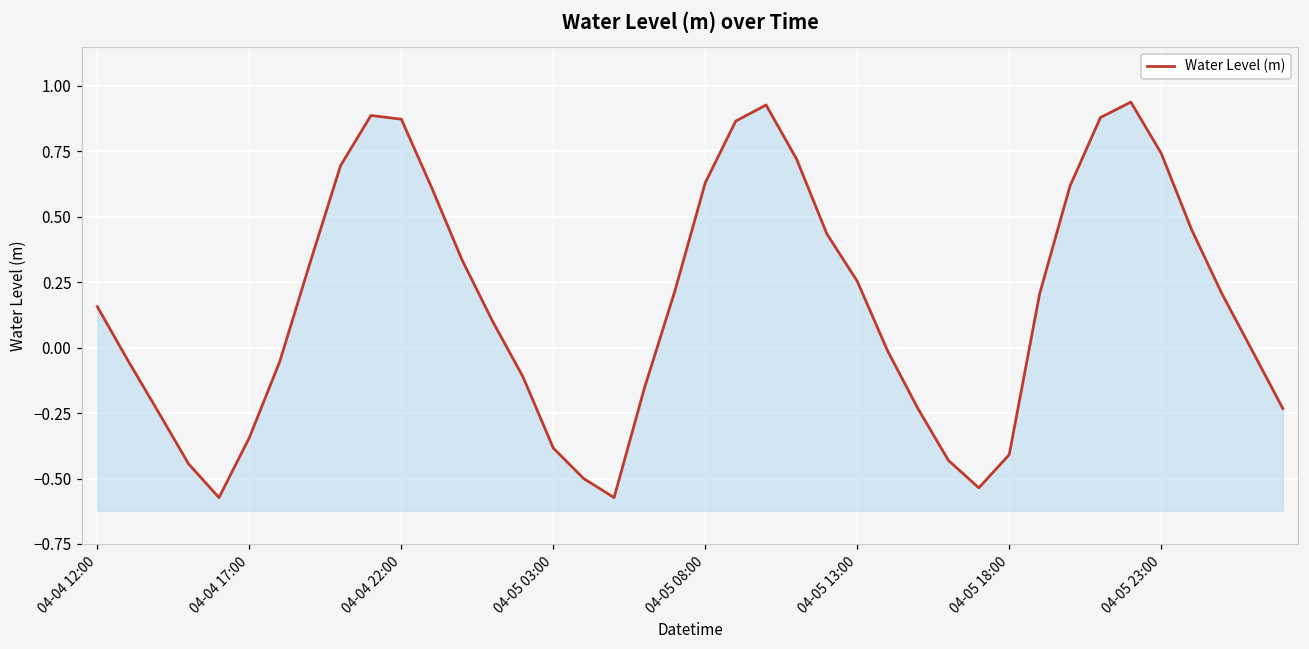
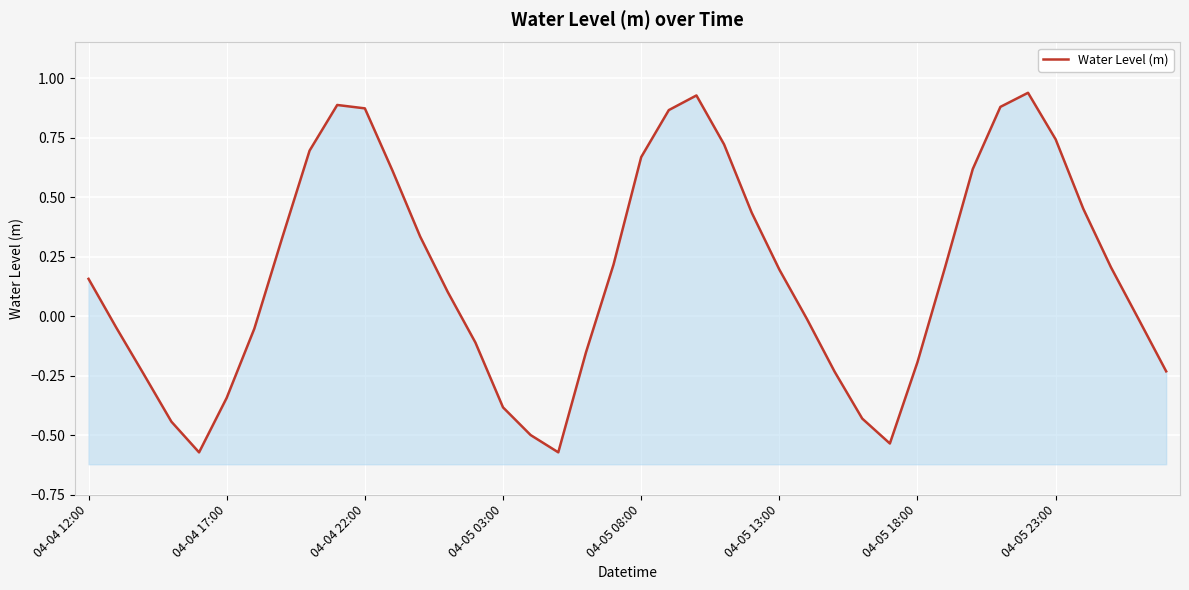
04-05 08:00: 0.63 -> 0.67
04-05 13:00: 0.25 -> 0.20
04-05 18:00: -0.41 -> -0.19
